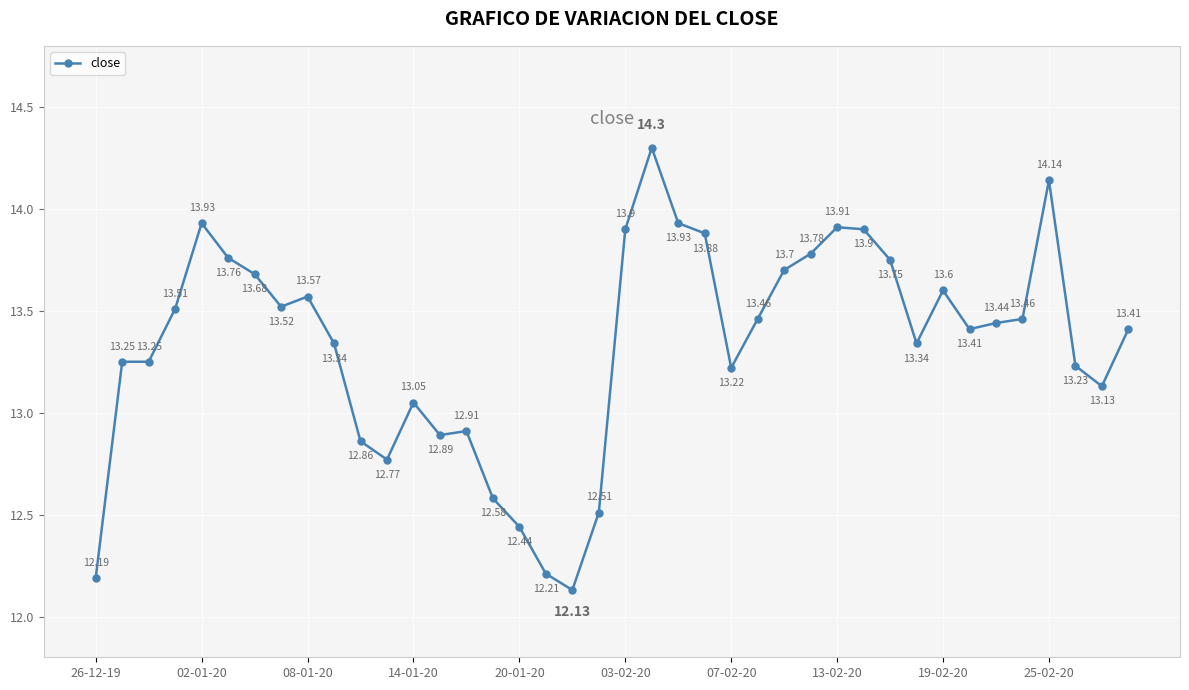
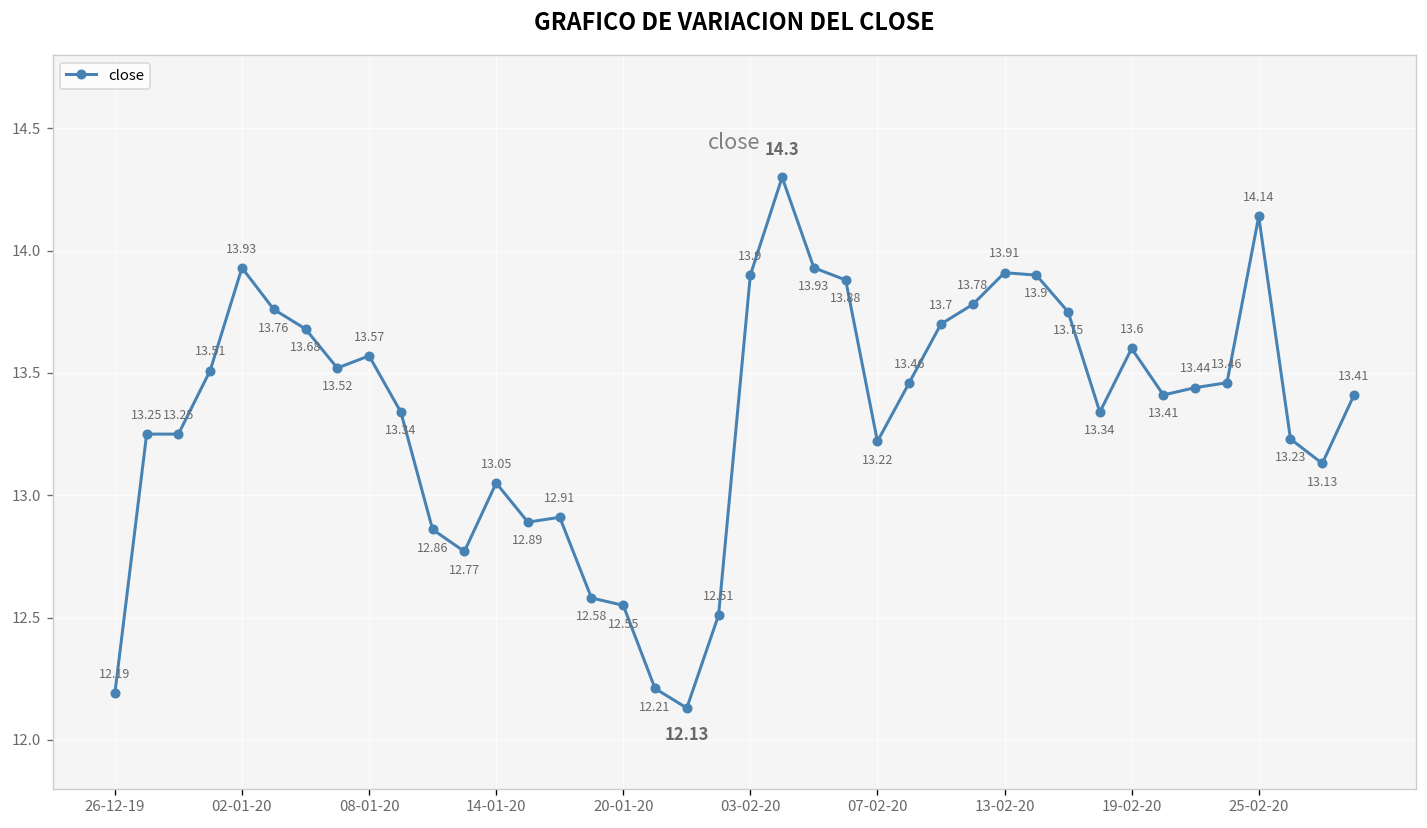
20-01-20: 12.44 -> 12.55
